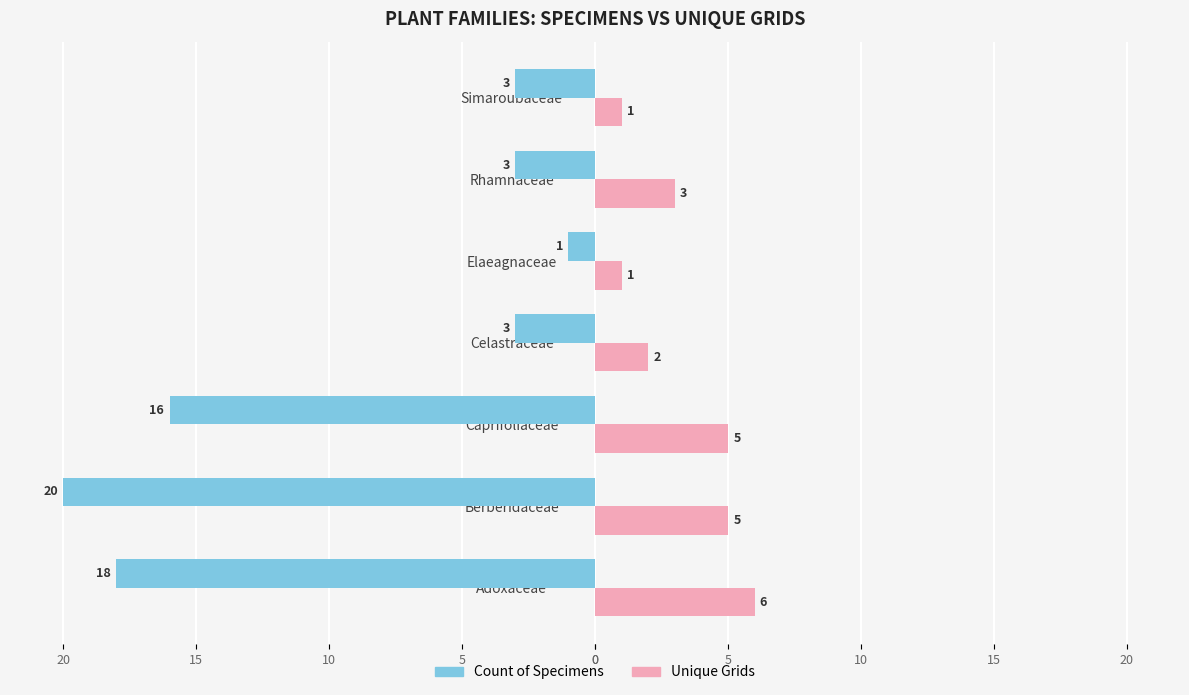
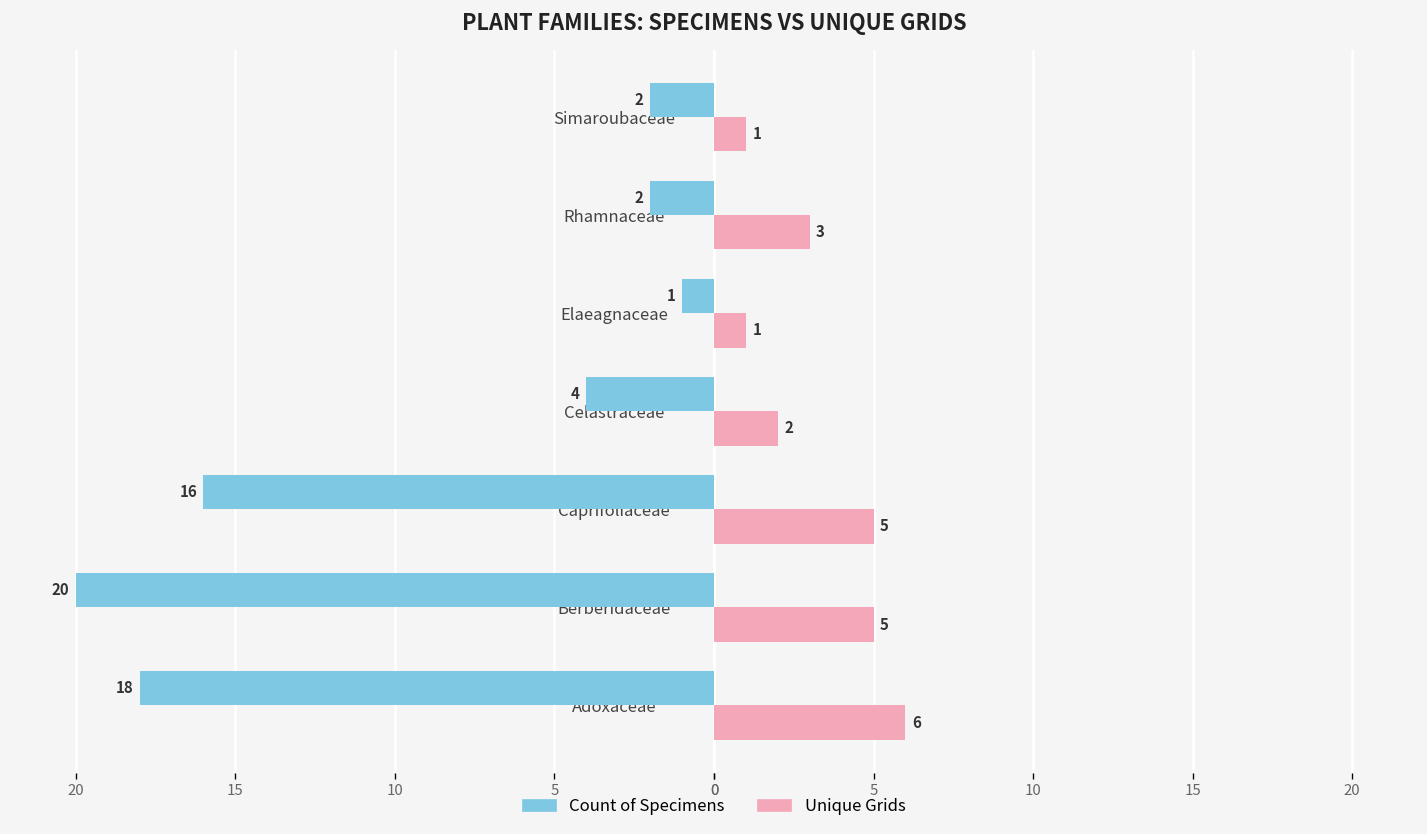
Count of Specimens, Simaroubaceae: 3 -> 2
Count of Specimens, Rhamnaceae: 3 -> 2
Count of Specimens, Celastraceae: 3 -> 4
